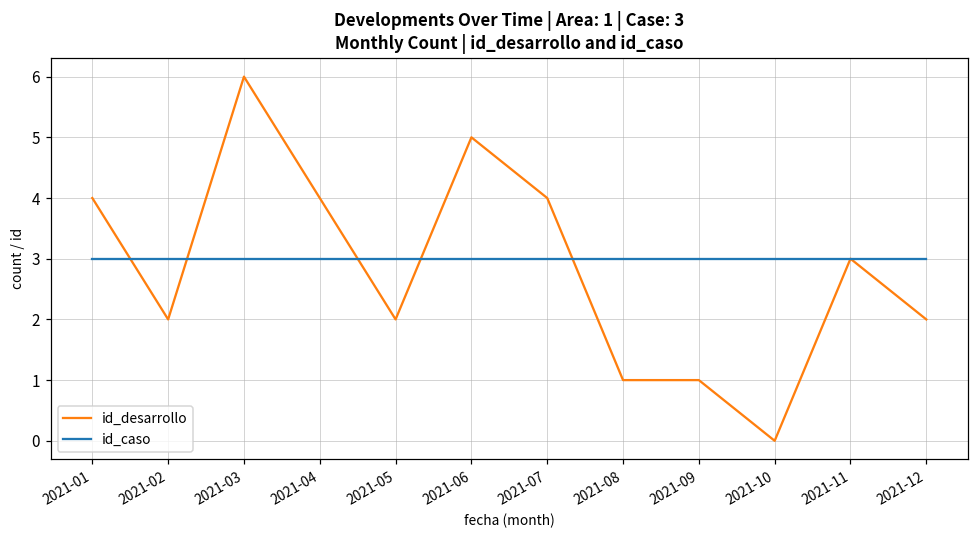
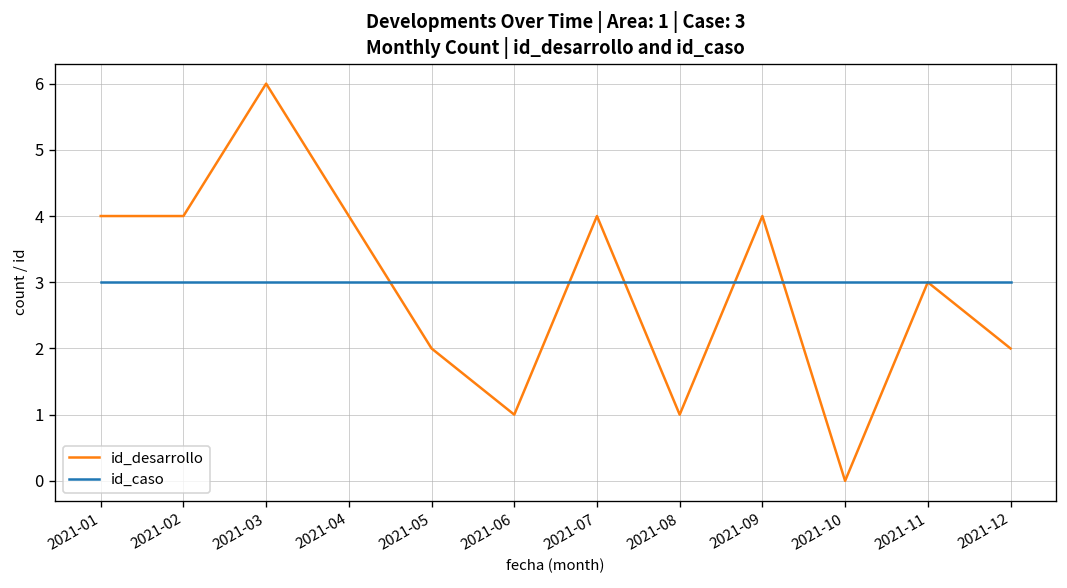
id_desarrollo, 2021-02: 2 -> 4
id_desarrollo, 2021-06: 5 -> 1
id_desarrollo, 2021-09: 1 -> 4
